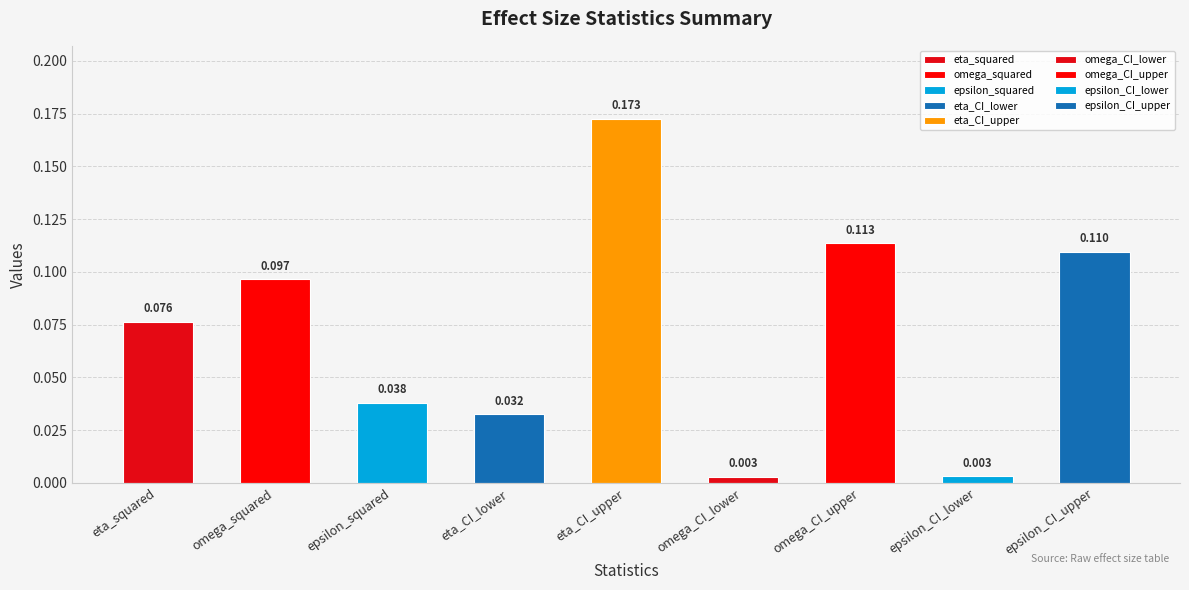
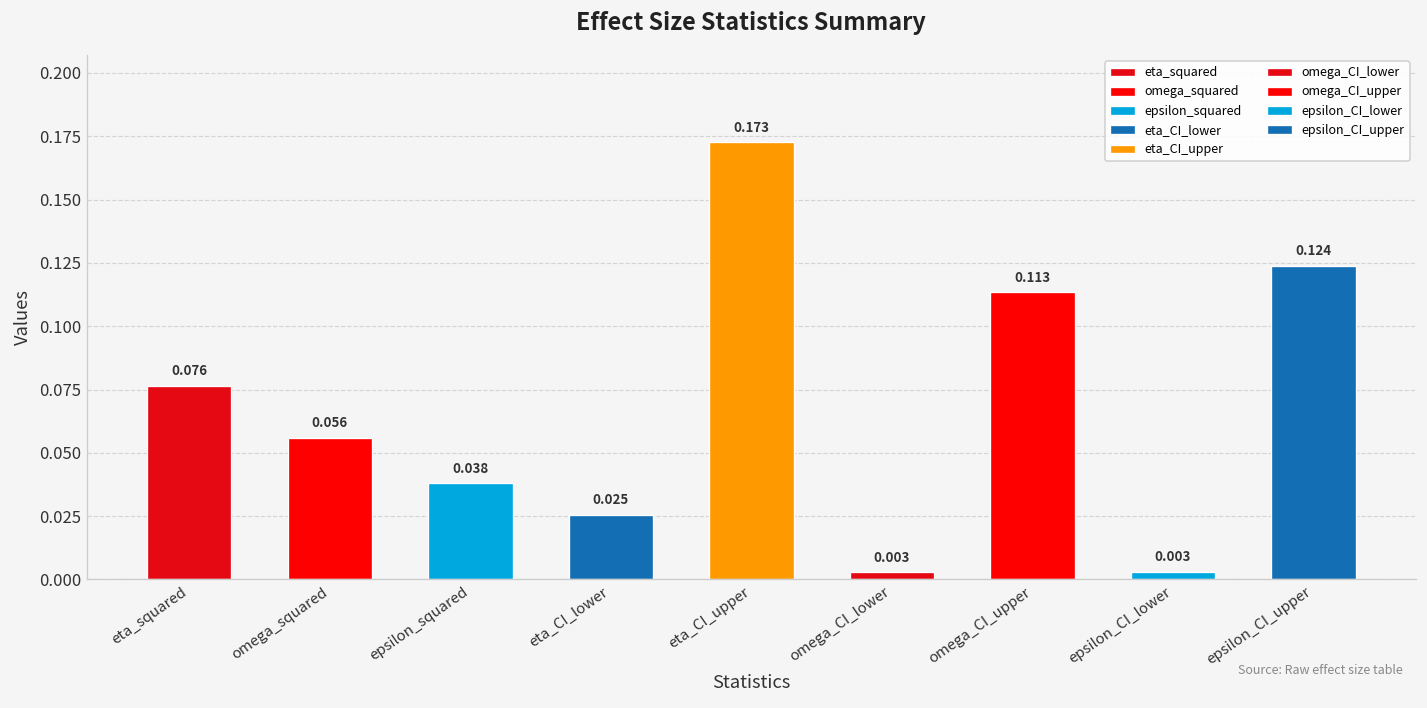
omega_squared: 0.097 -> 0.056
eta_CI_lower: 0.032 -> 0.025
epsilon_CI_upper: 0.110 -> 0.124
